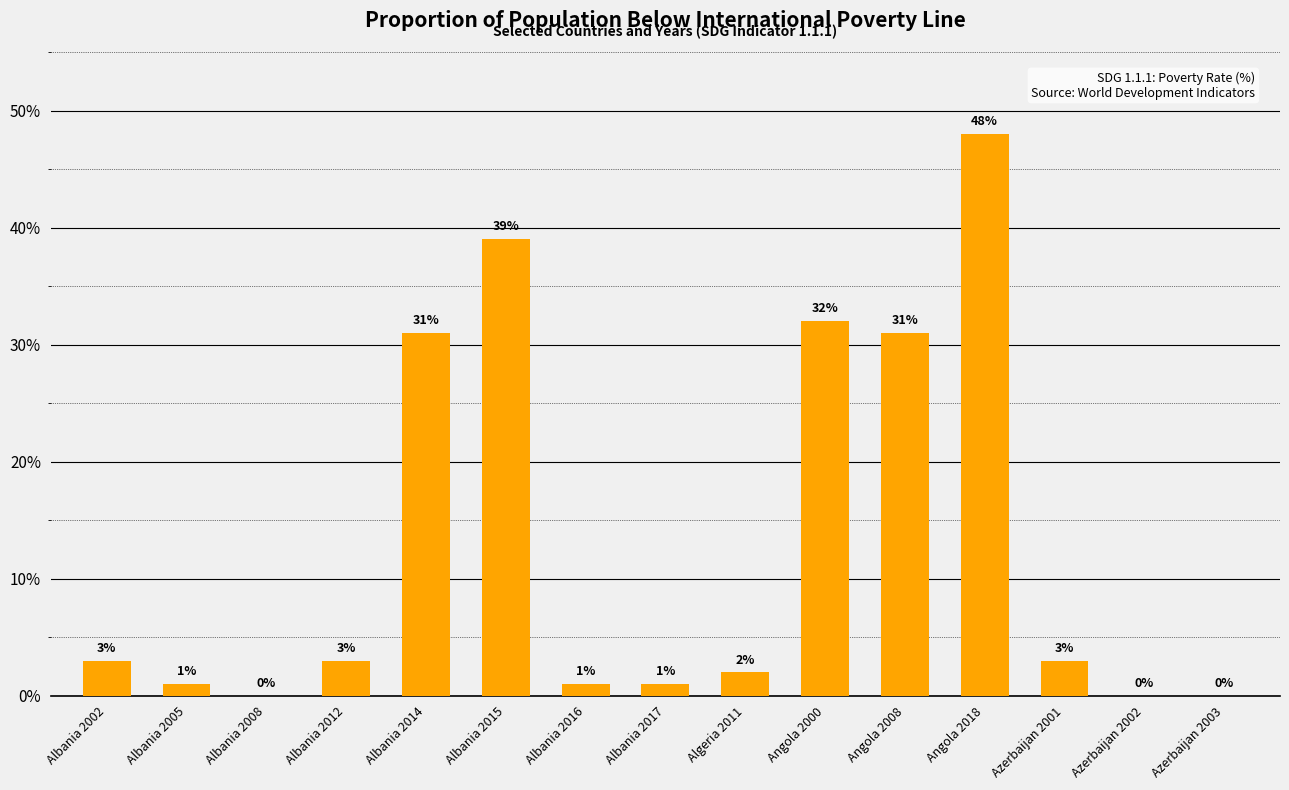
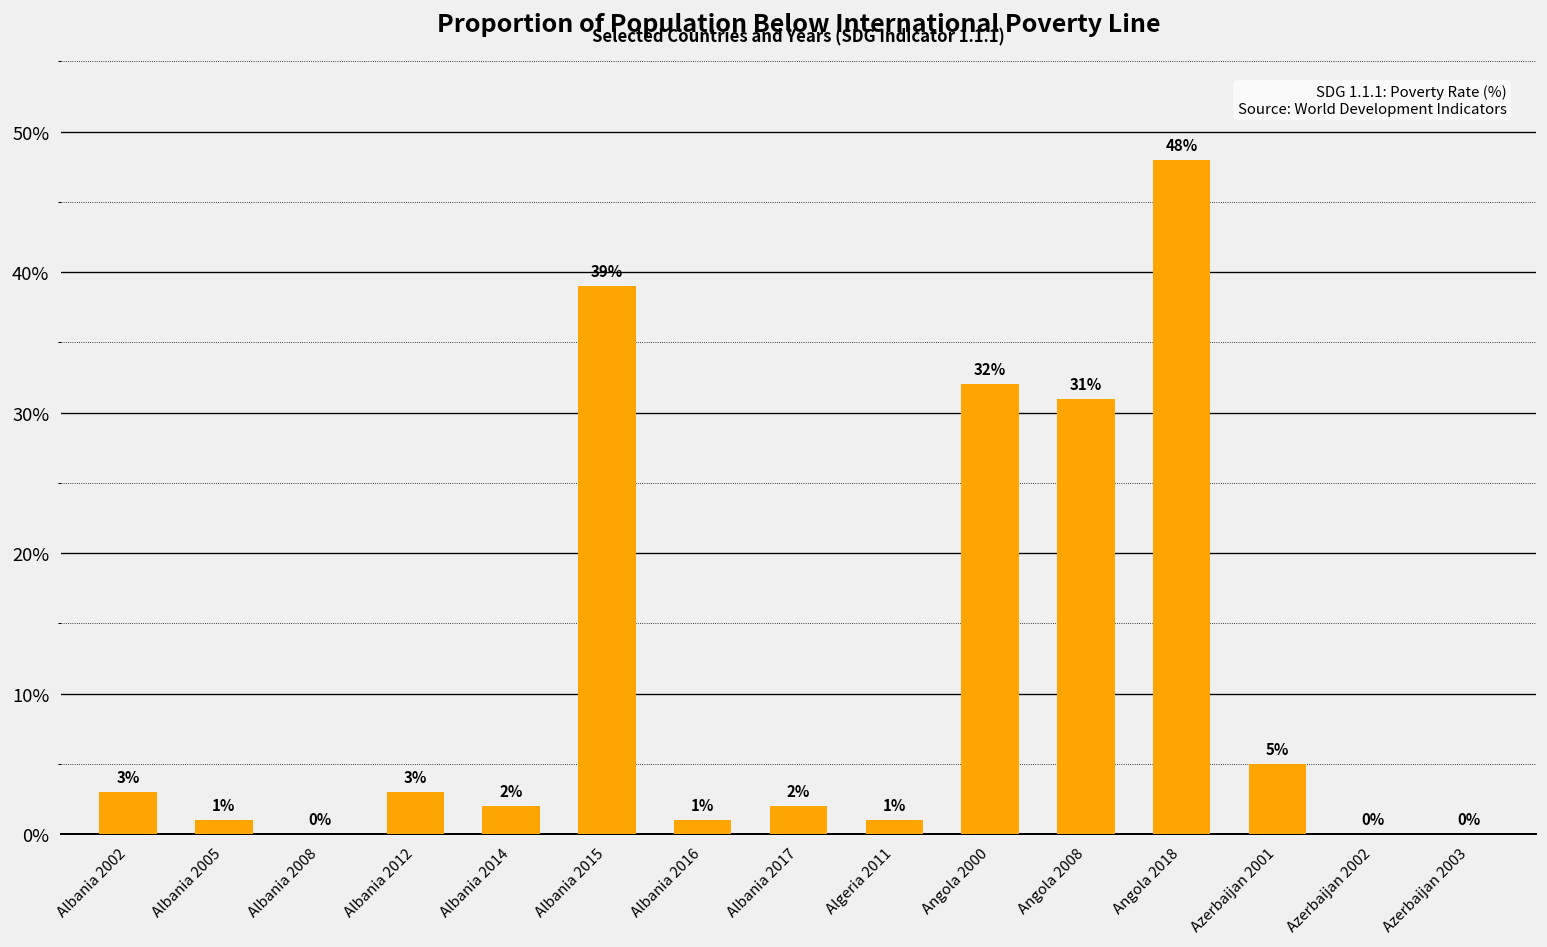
Albania 2014: 31% -> 2%
Albania 2017: 1% -> 2%
Algeria 2011: 2% -> 1%
Azerbaijan 2001: 3% -> 5%
